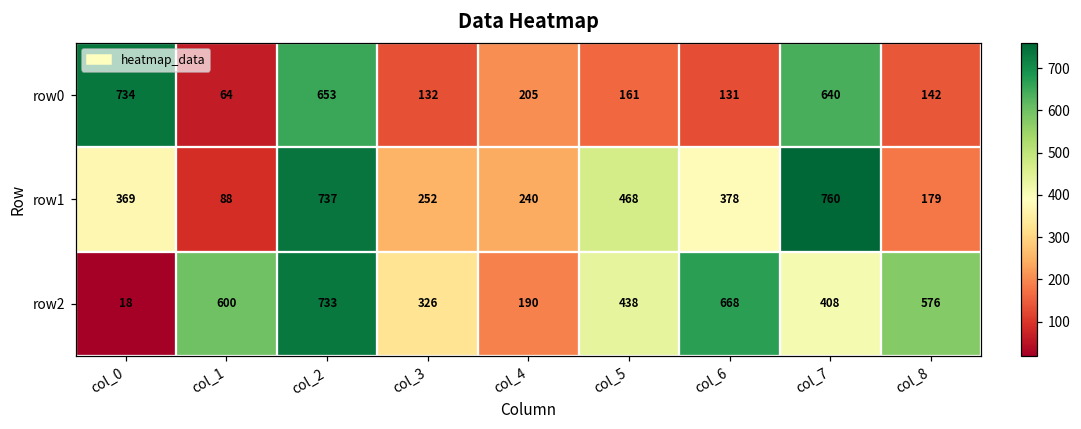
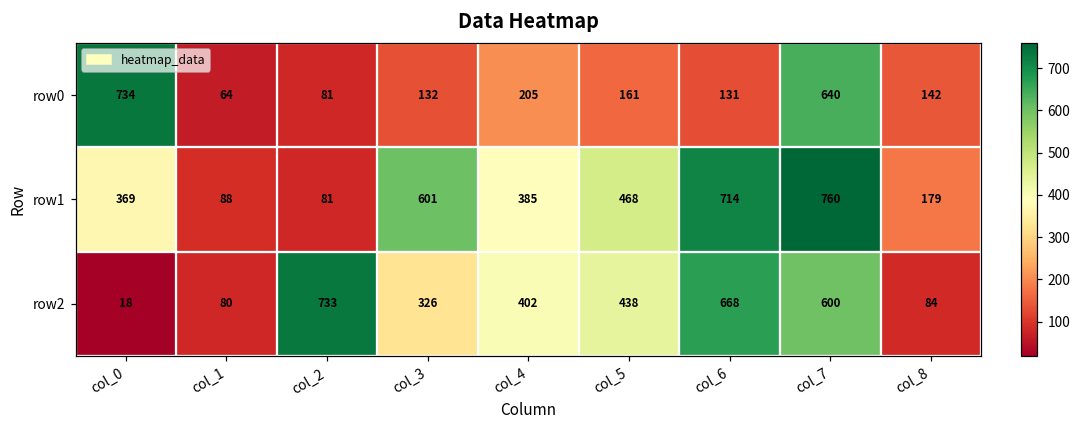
row0, col_2: 653 -> 81
row1, col_2: 737 -> 81
row1, col_3: 252 -> 601
row1, col_4: 240 -> 385
row1, col_6: 378 -> 714
row2, col_1: 600 -> 80
row2, col_4: 190 -> 402
row2, col_7: 408 -> 600
row2, col_8: 576 -> 84
